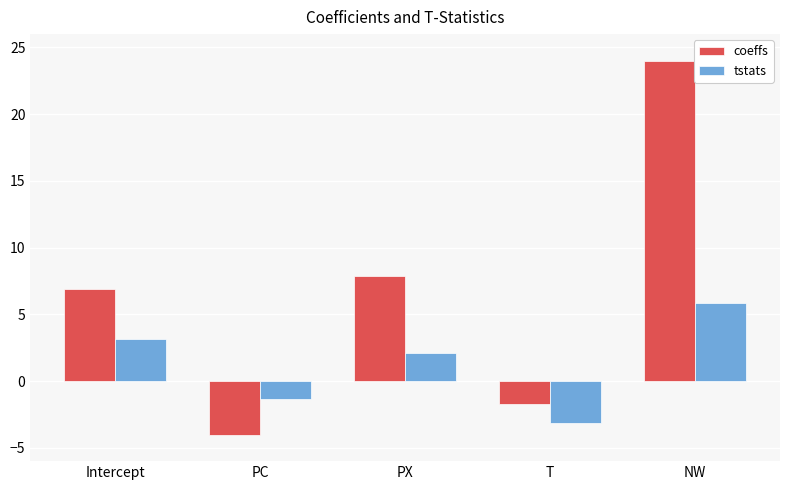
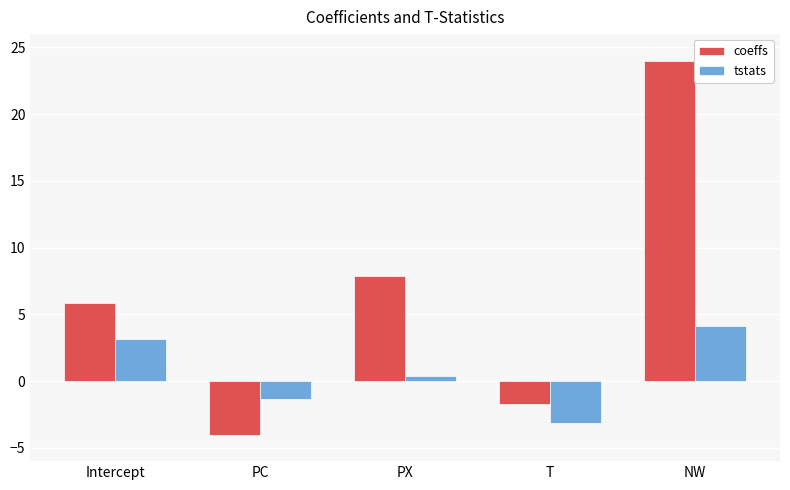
coeffs, Intercept: 6.9 -> 5.9
tstats, PX: 2.1 -> 0.4
tstats, NW: 5.9 -> 4.1
